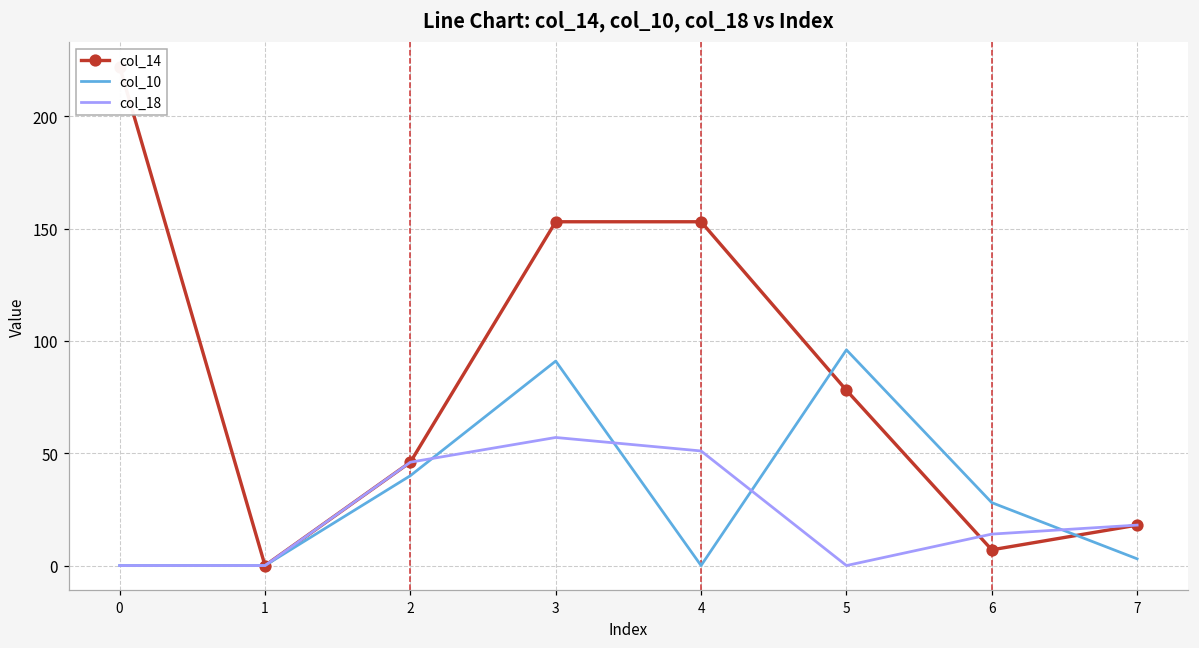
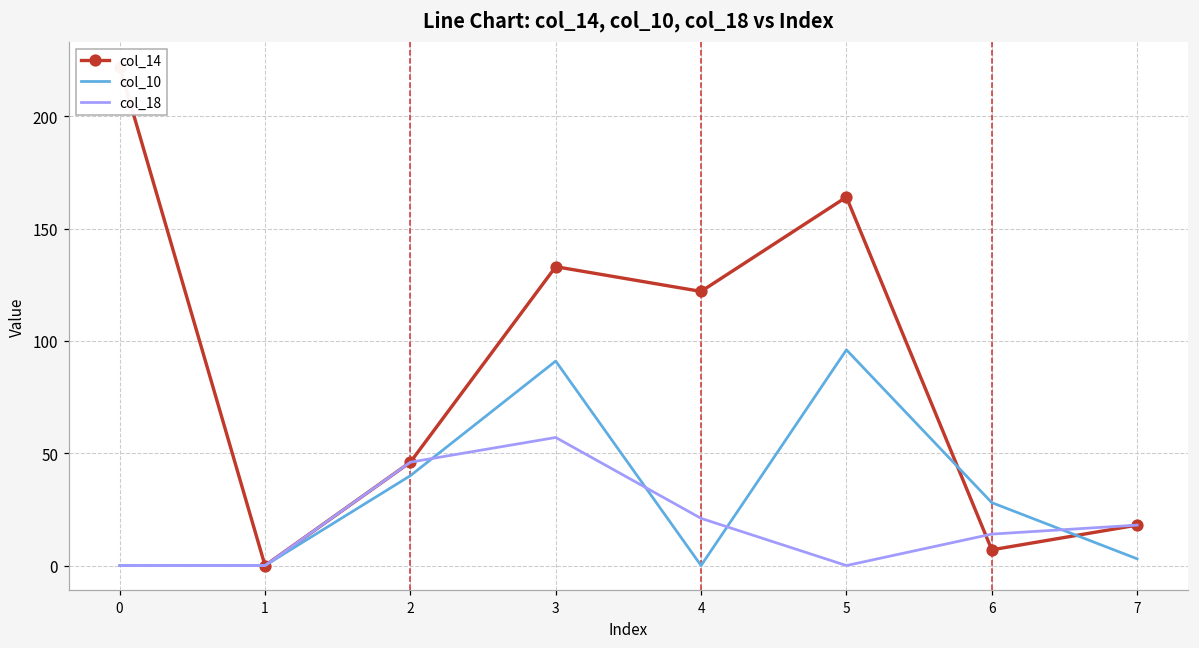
col_14, 3: 153 -> 133
col_14, 4: 153 -> 122
col_18, 4: 51 -> 21
col_14, 5: 78 -> 164
